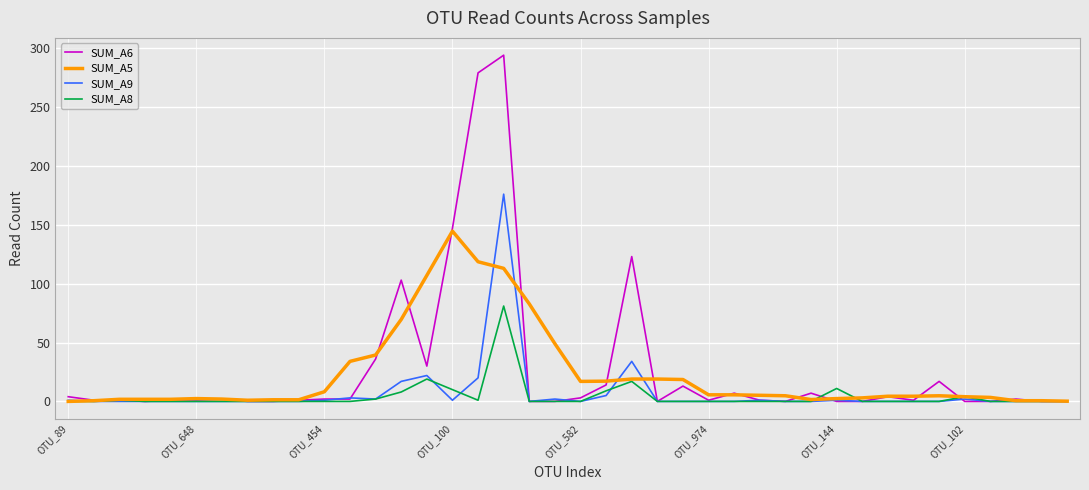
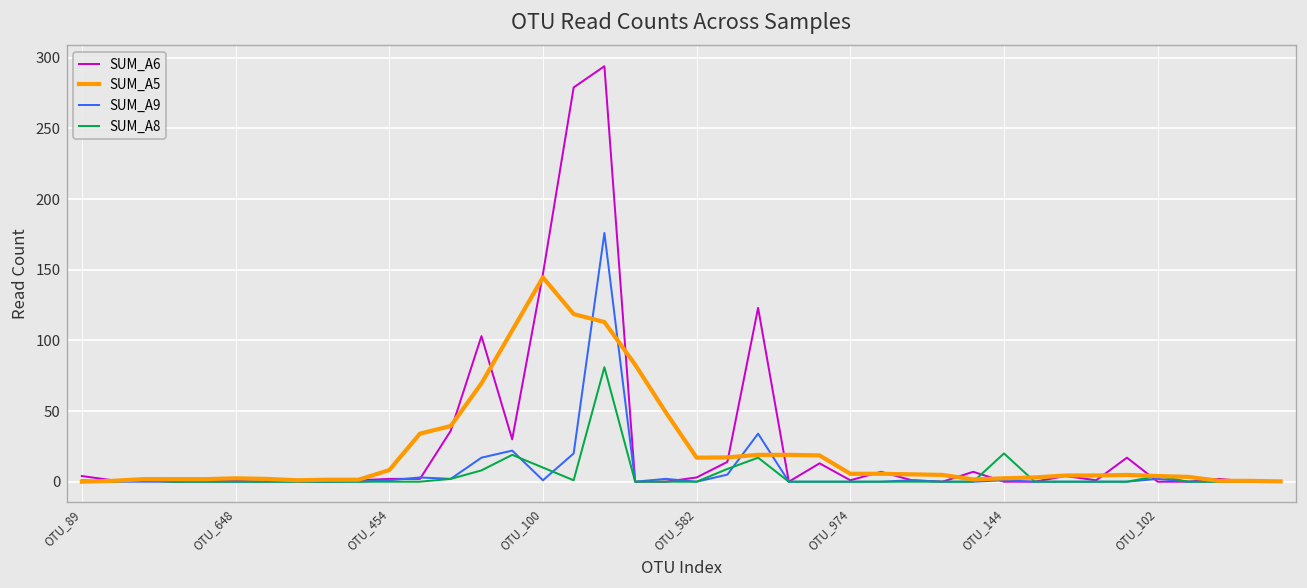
SUM_A8, OTU_144: 11 -> 20
